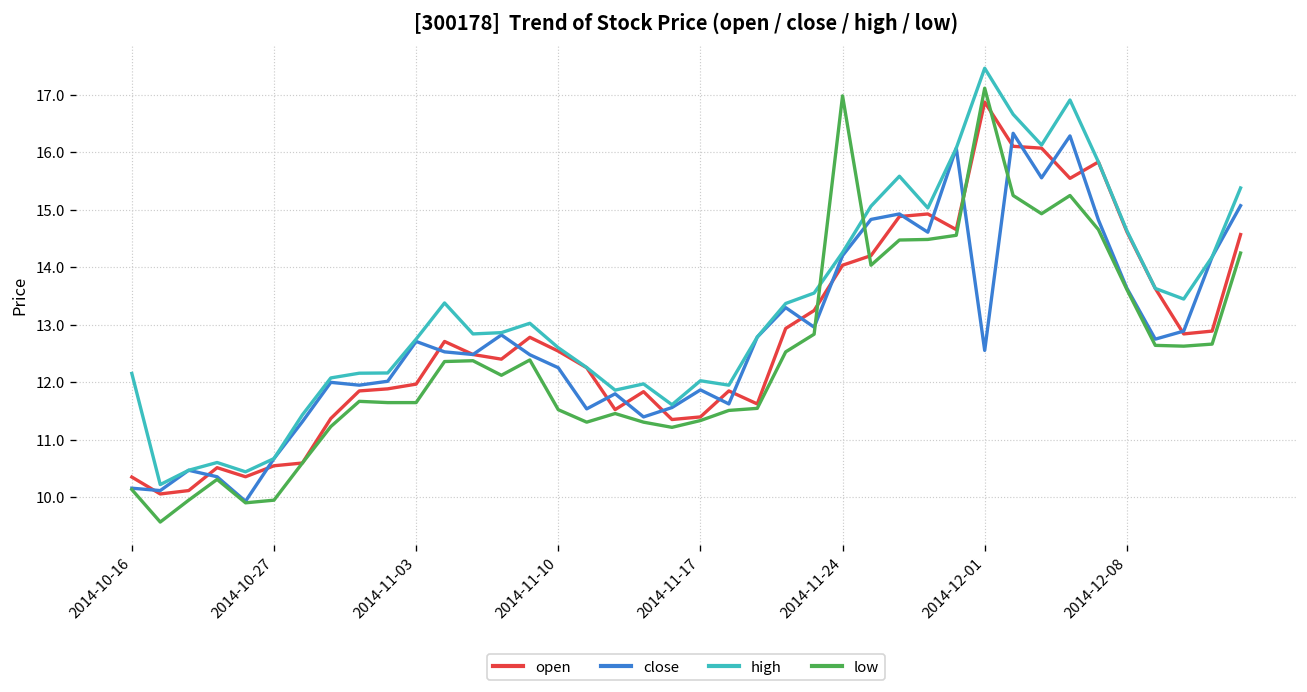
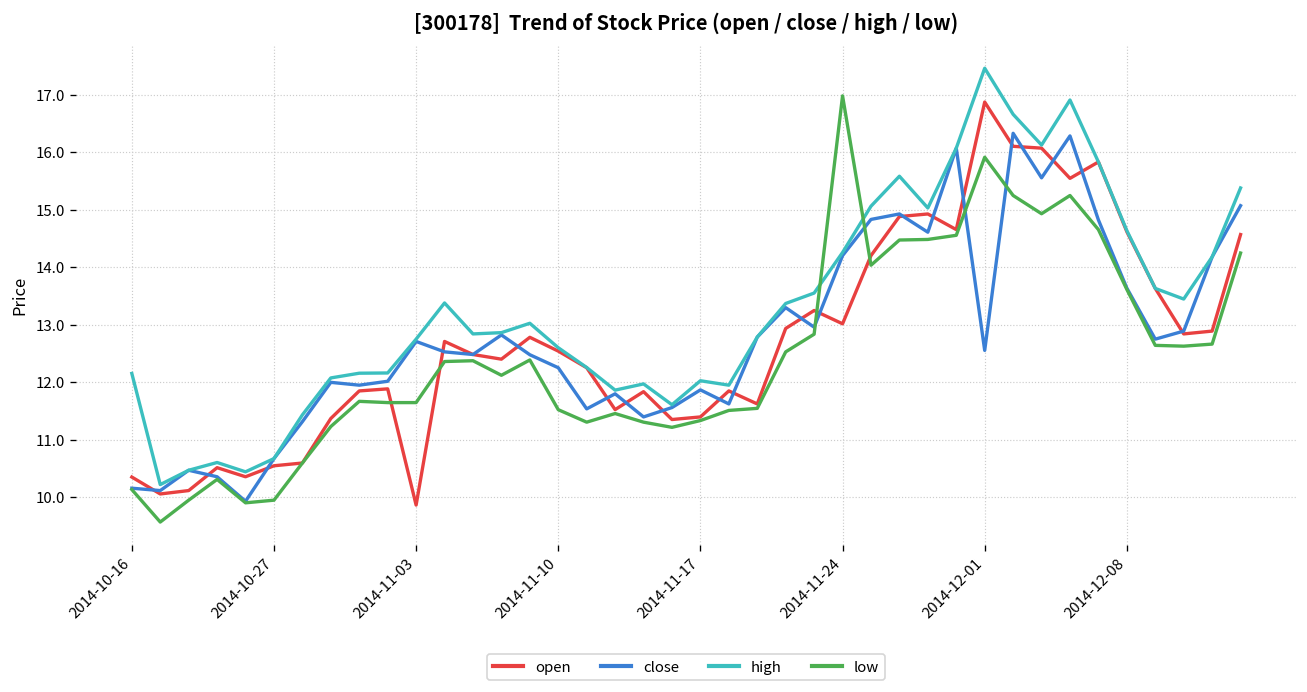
open, 2014-11-03: 12.0 -> 9.9
open, 2014-11-24: 14.0 -> 13.0
low, 2014-12-01: 17.1 -> 15.9
